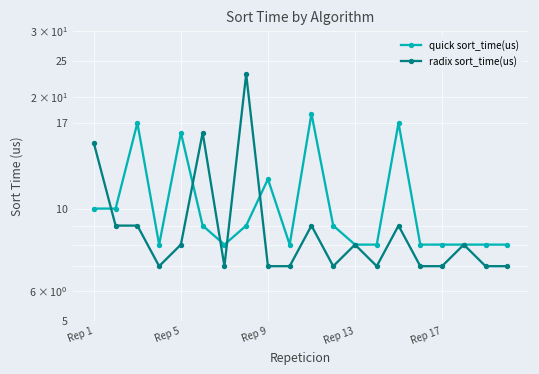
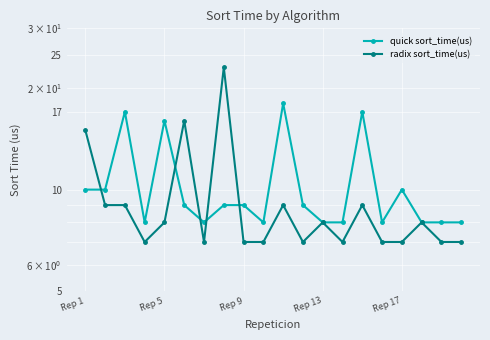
quick sort_time(us), Rep 9: 12 -> 9
quick sort_time(us), Rep 17: 8 -> 10
